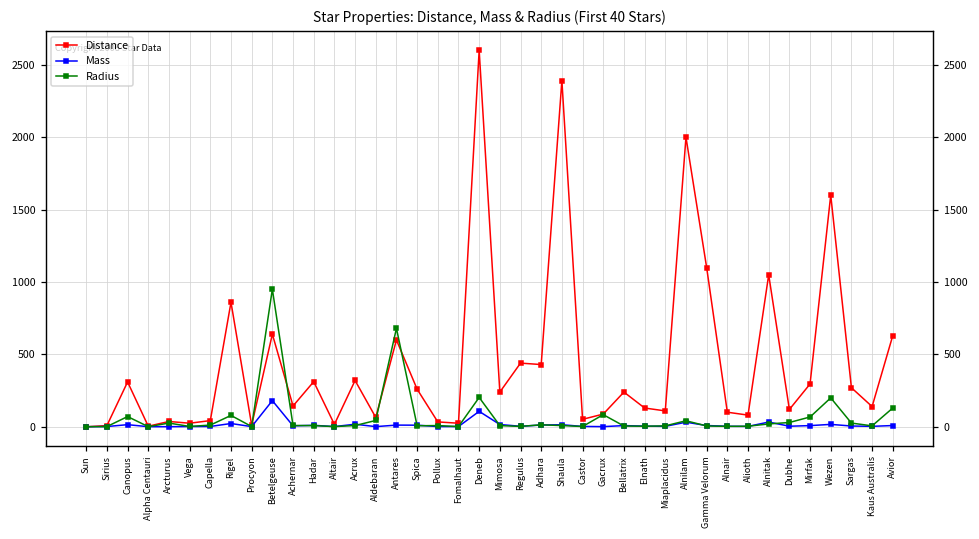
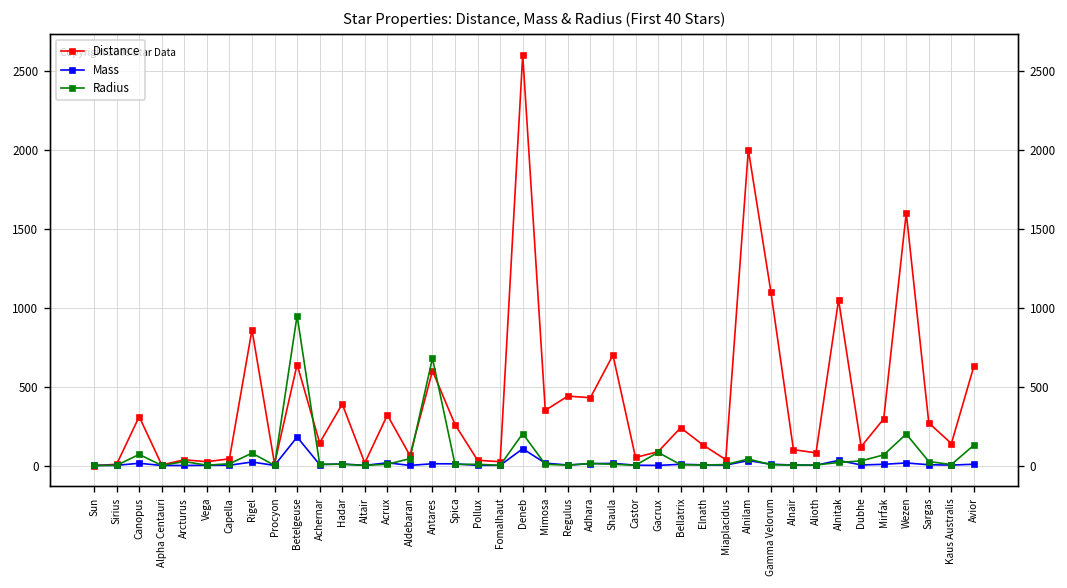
Distance, Hadar: 310 -> 390
Distance, Mimosa: 240 -> 350
Distance, Shaula: 2390 -> 700
Distance, Miaplacidus: 110 -> 40
